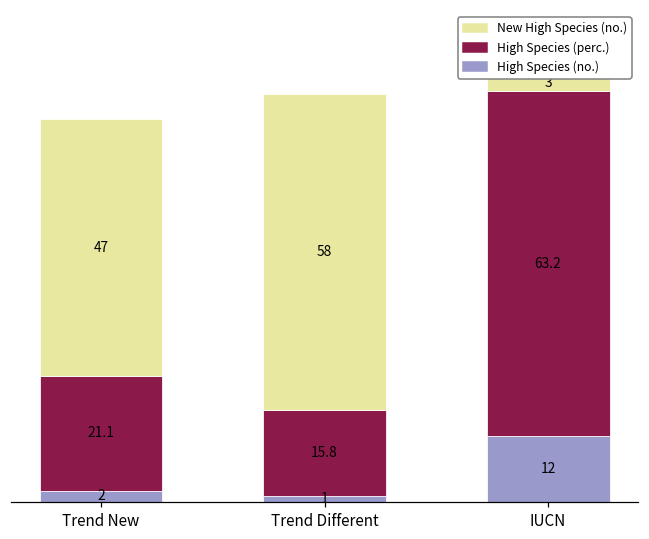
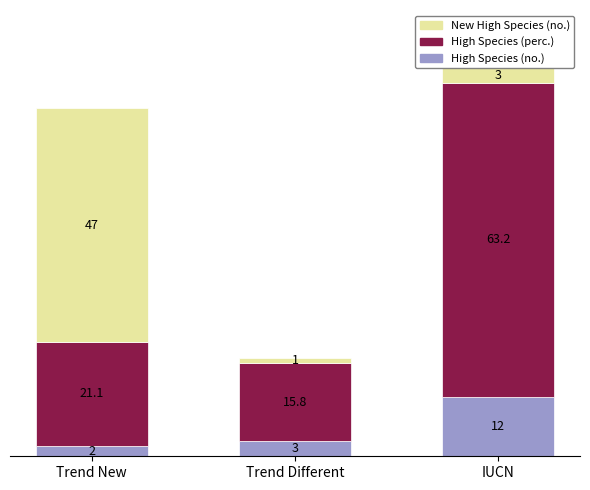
High Species (no.), Trend Different: 1 -> 3
New High Species (no.), Trend Different: 58 -> 1
